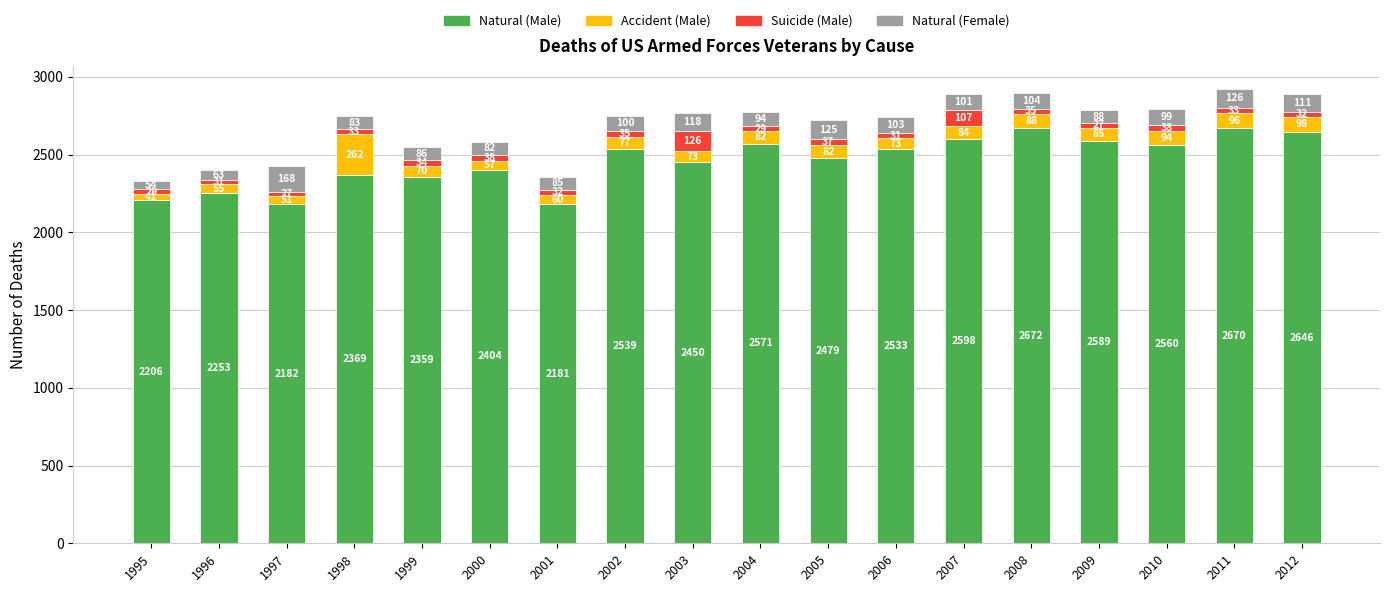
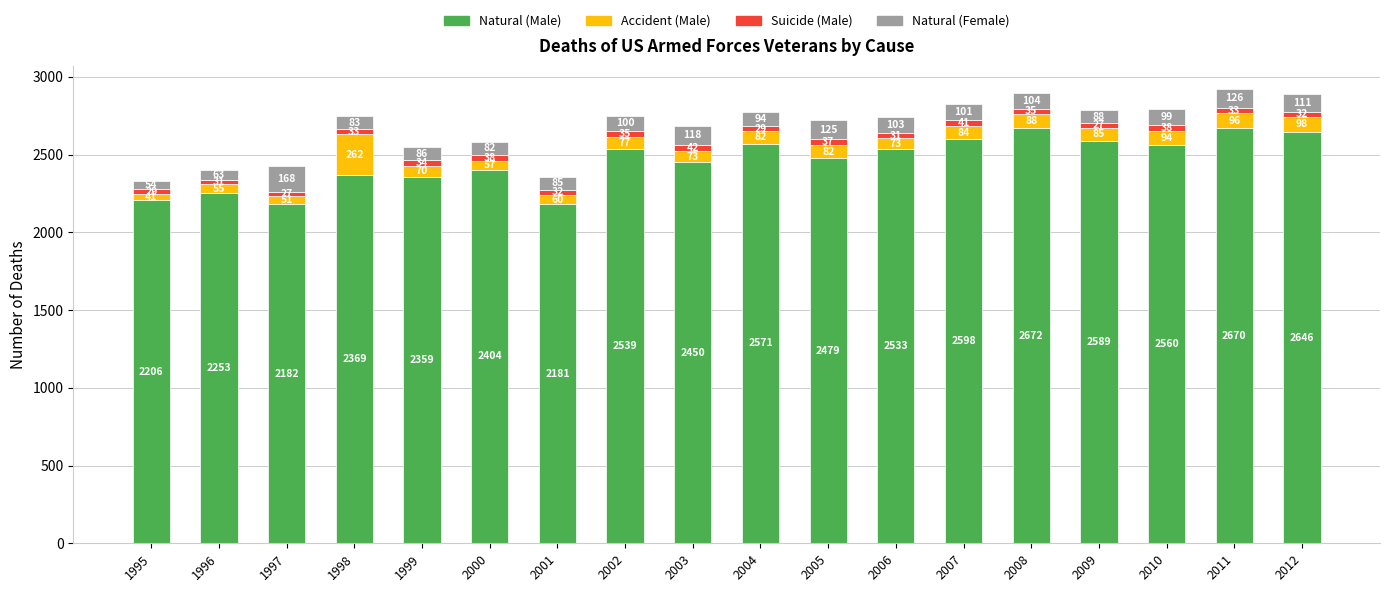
Suicide (Male), 2003: 126 -> 42
Suicide (Male), 2007: 107 -> 41
